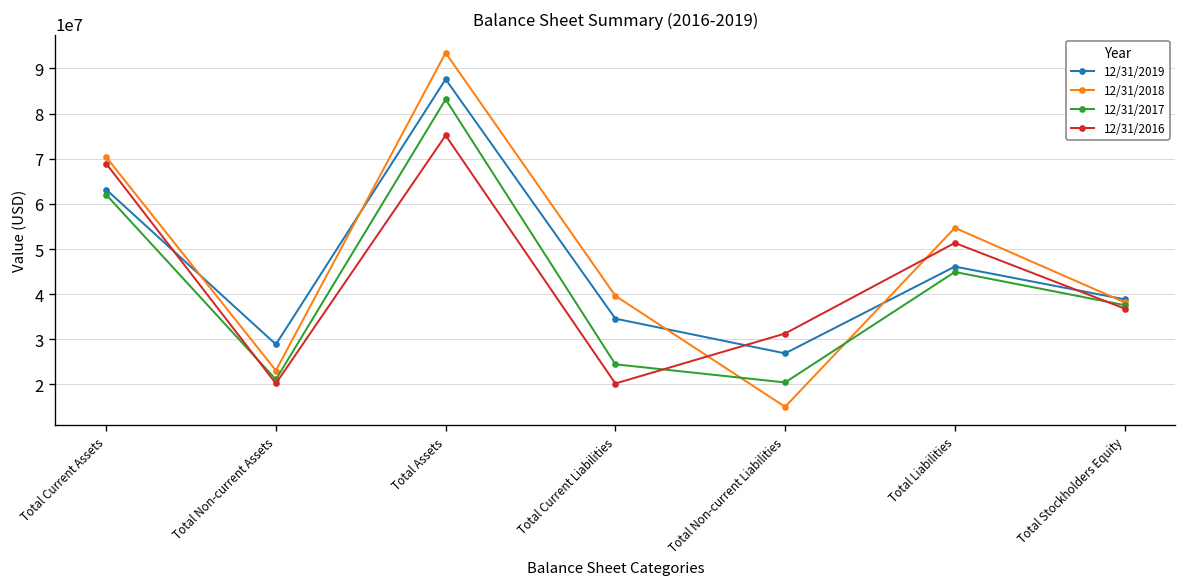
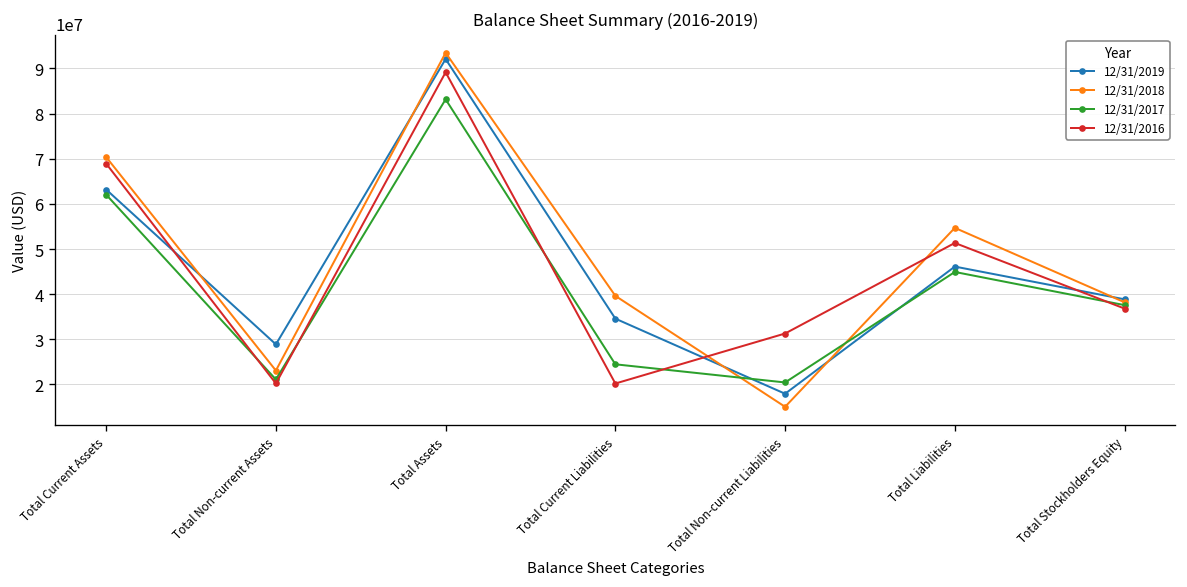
12/31/2019, Total Assets: 88000000 -> 92000000
12/31/2016, Total Assets: 75000000 -> 89000000
12/31/2019, Total Non-current Liabilities: 27000000 -> 18000000
